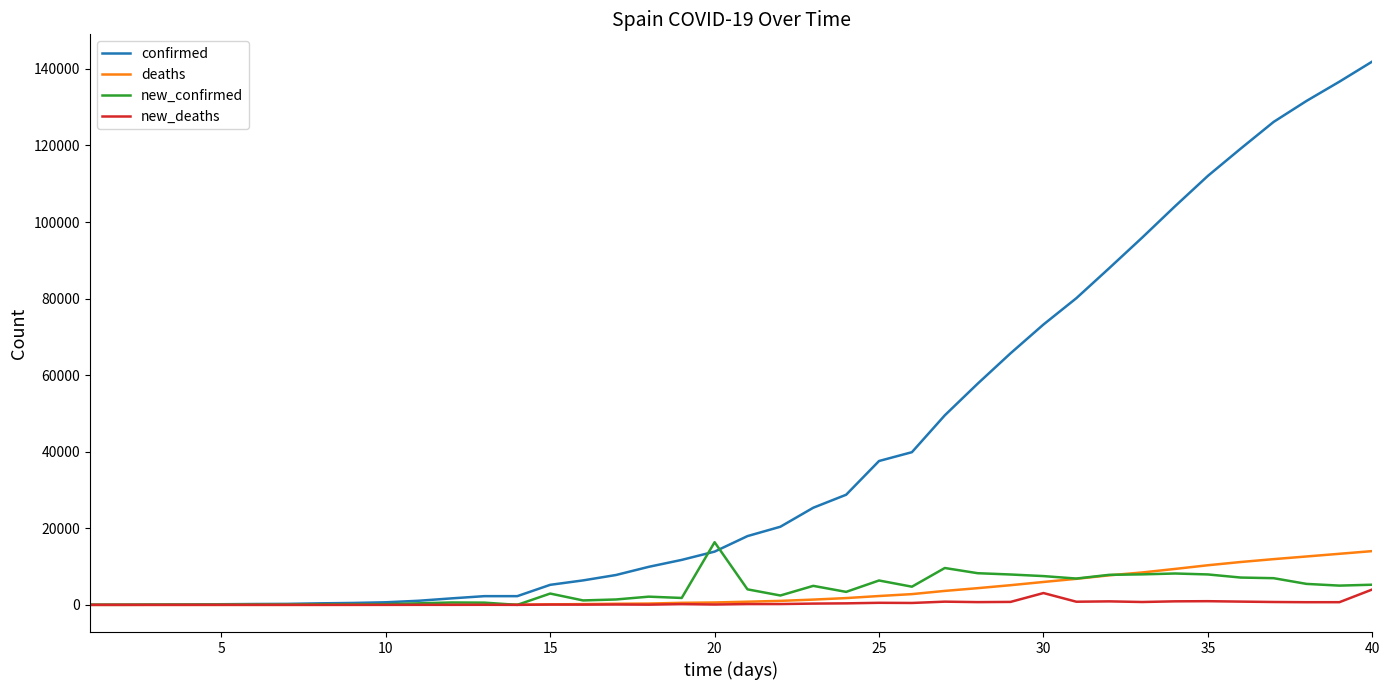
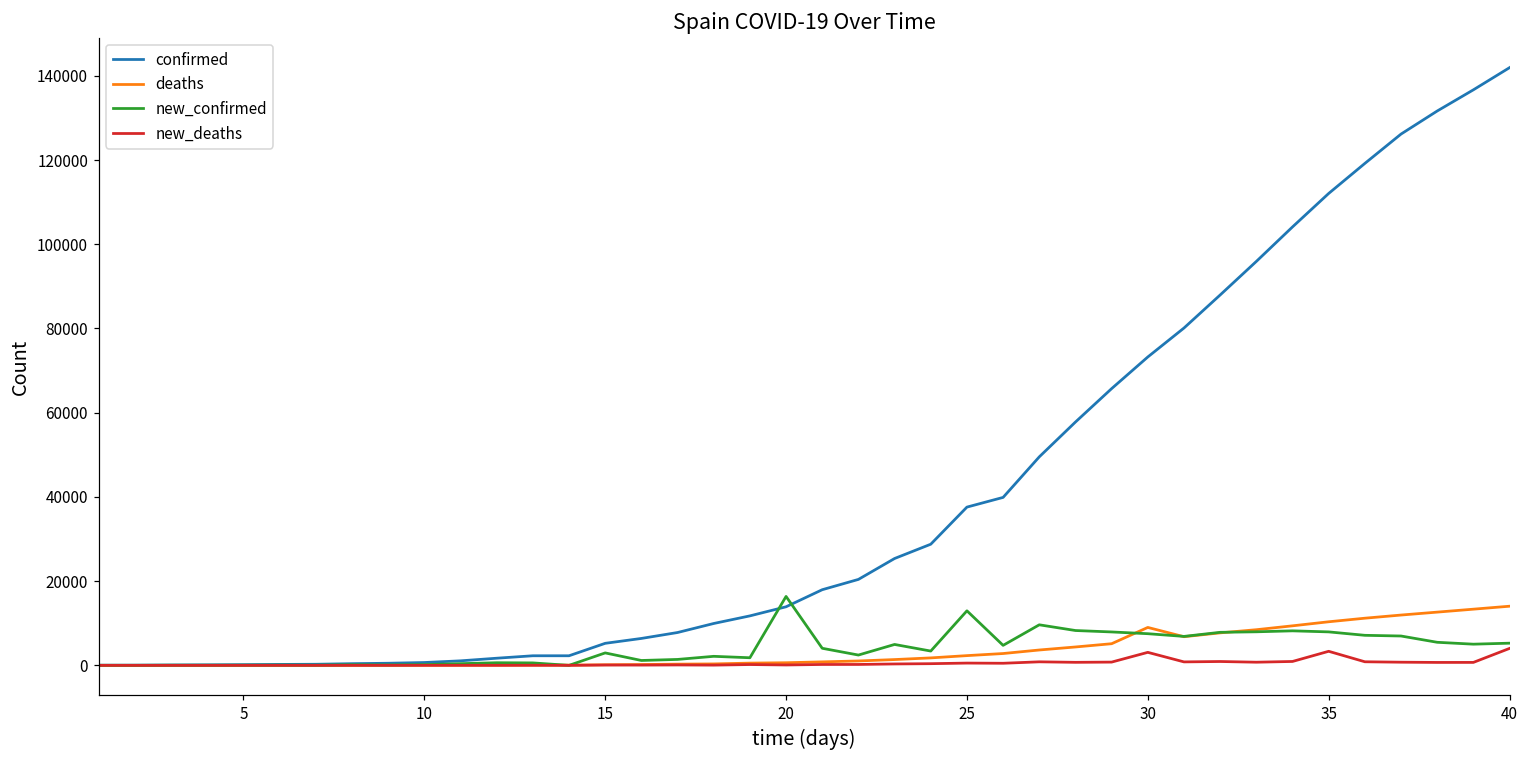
new_confirmed, 25: 6000 -> 13000
deaths, 30: 6000 -> 9000
new_deaths, 35: 1000 -> 3000
